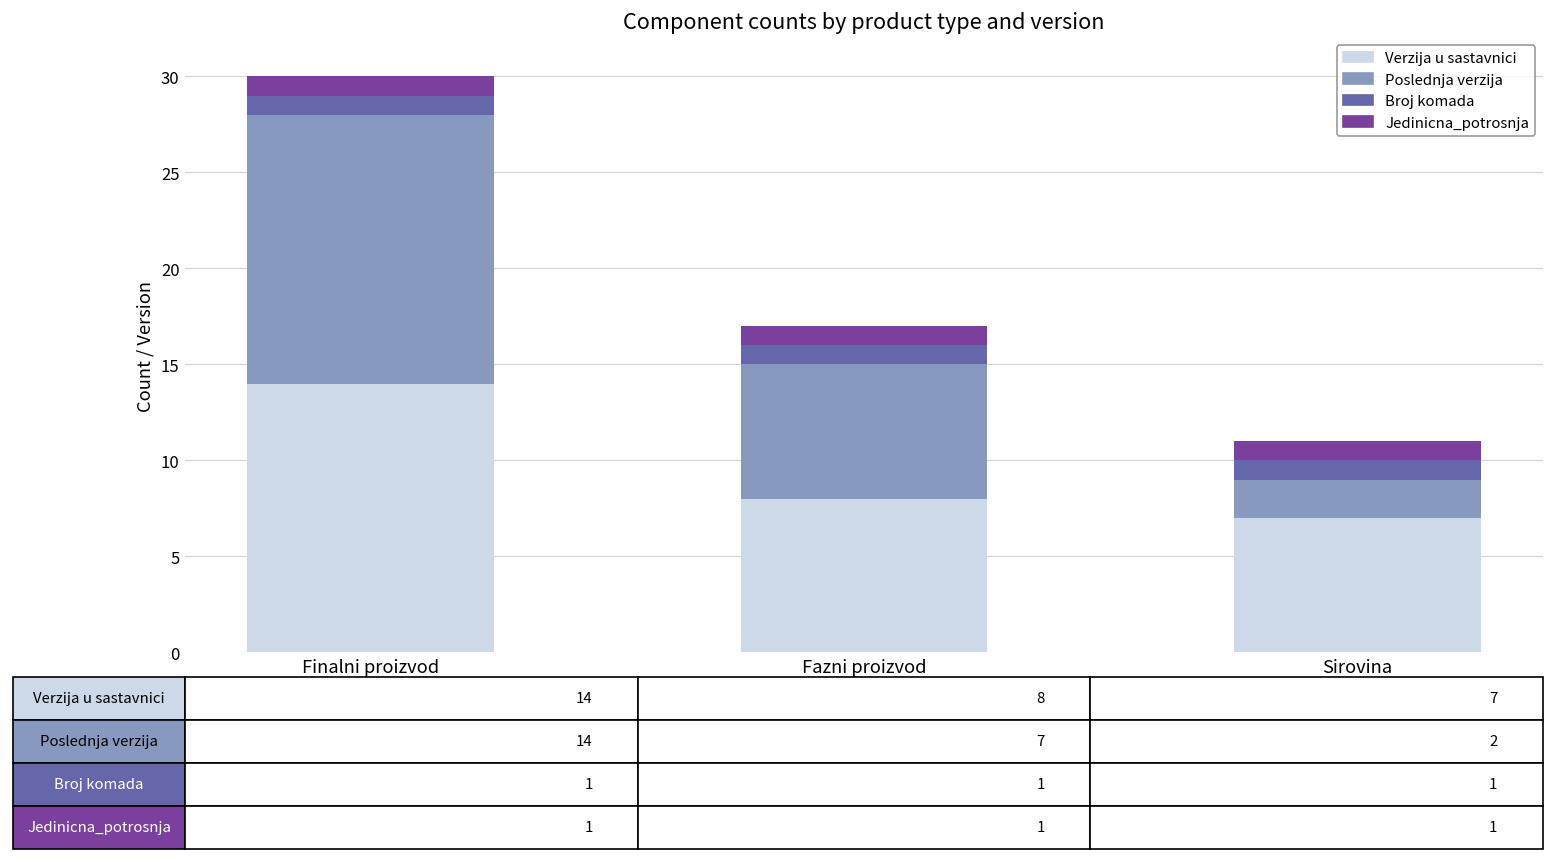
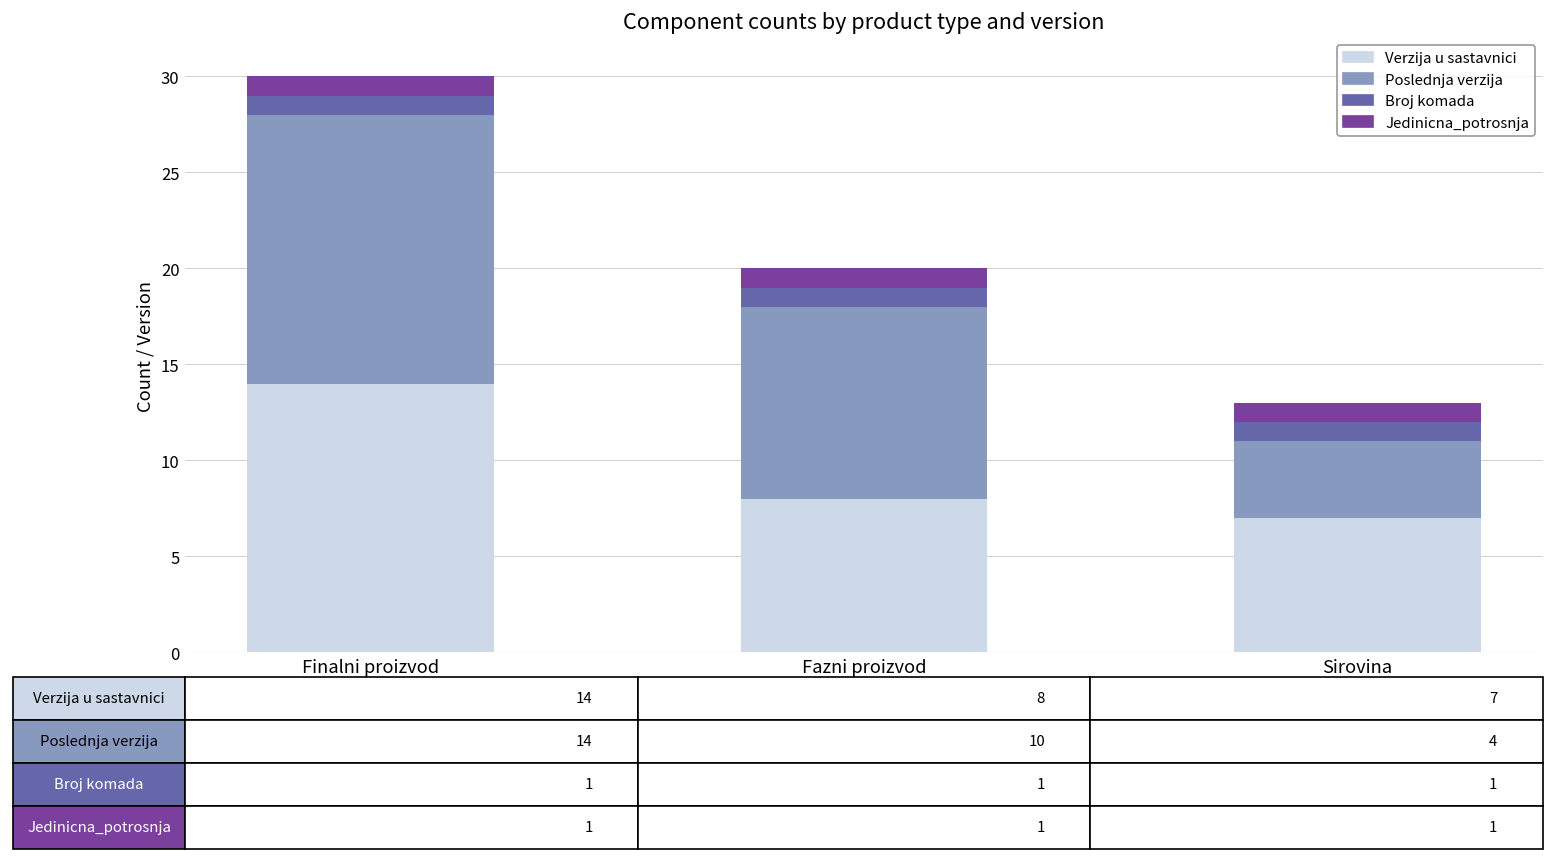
Poslednja verzija, Fazni proizvod: 7 -> 10
Poslednja verzija, Sirovina: 2 -> 4
